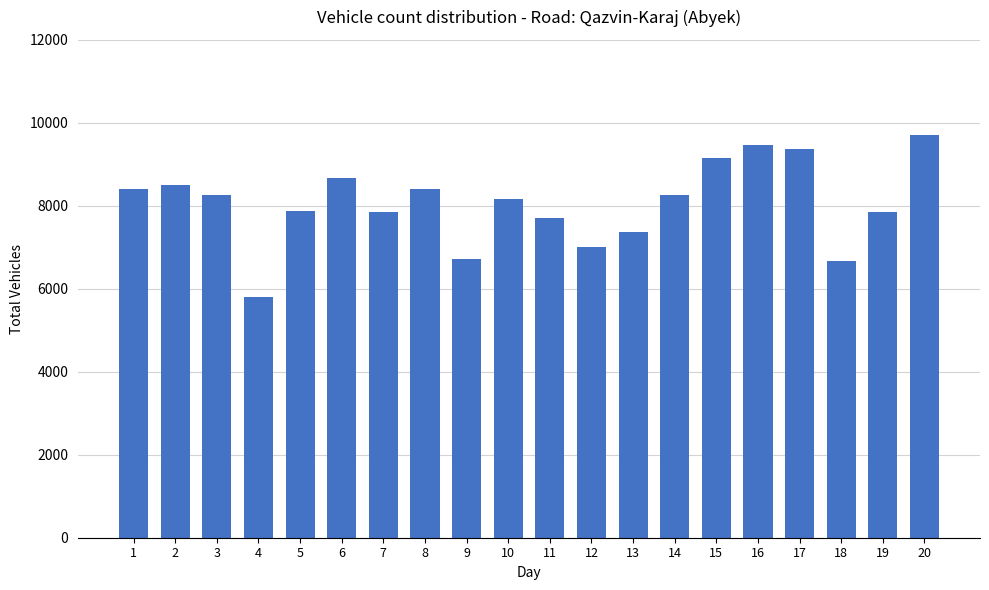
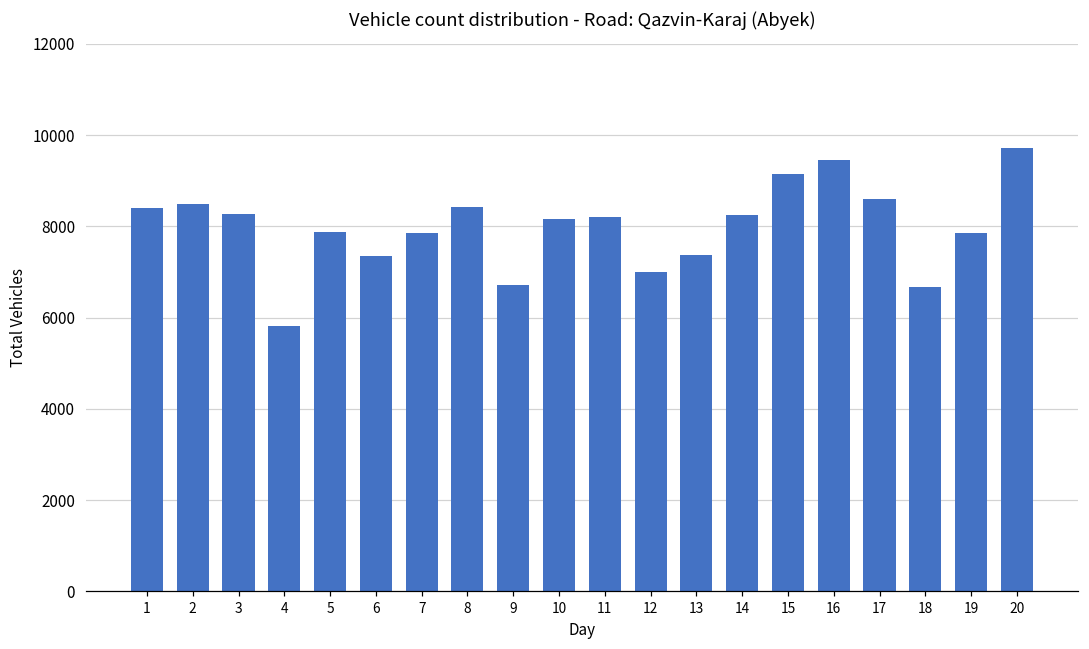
6: 8700 -> 7400
11: 7700 -> 8200
17: 9400 -> 8600
